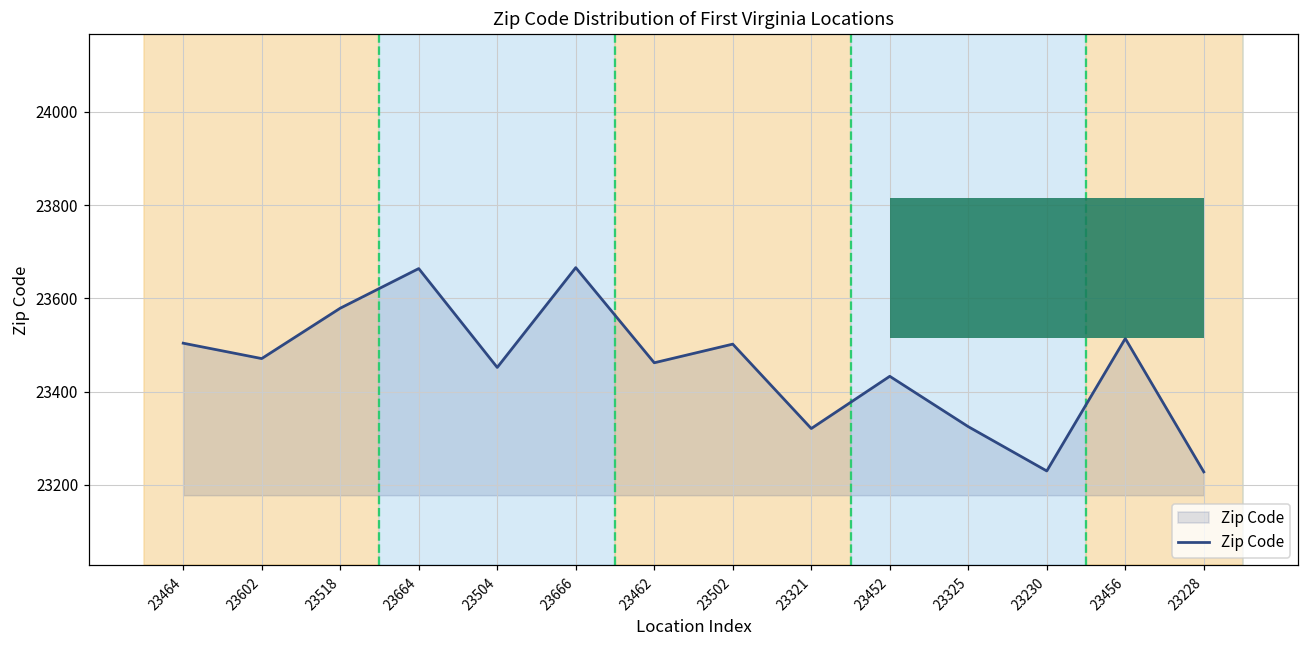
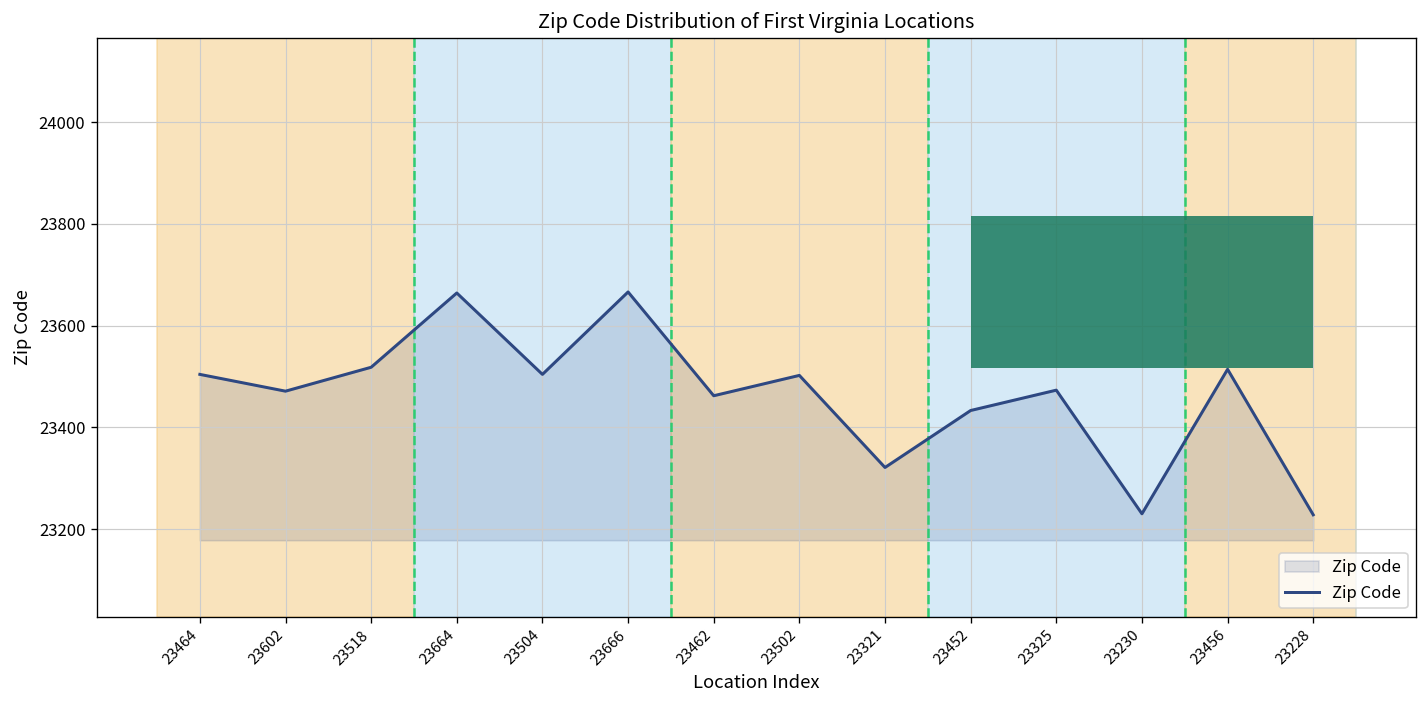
23518: 23580 -> 23520
23504: 23450 -> 23500
23325: 23330 -> 23470
